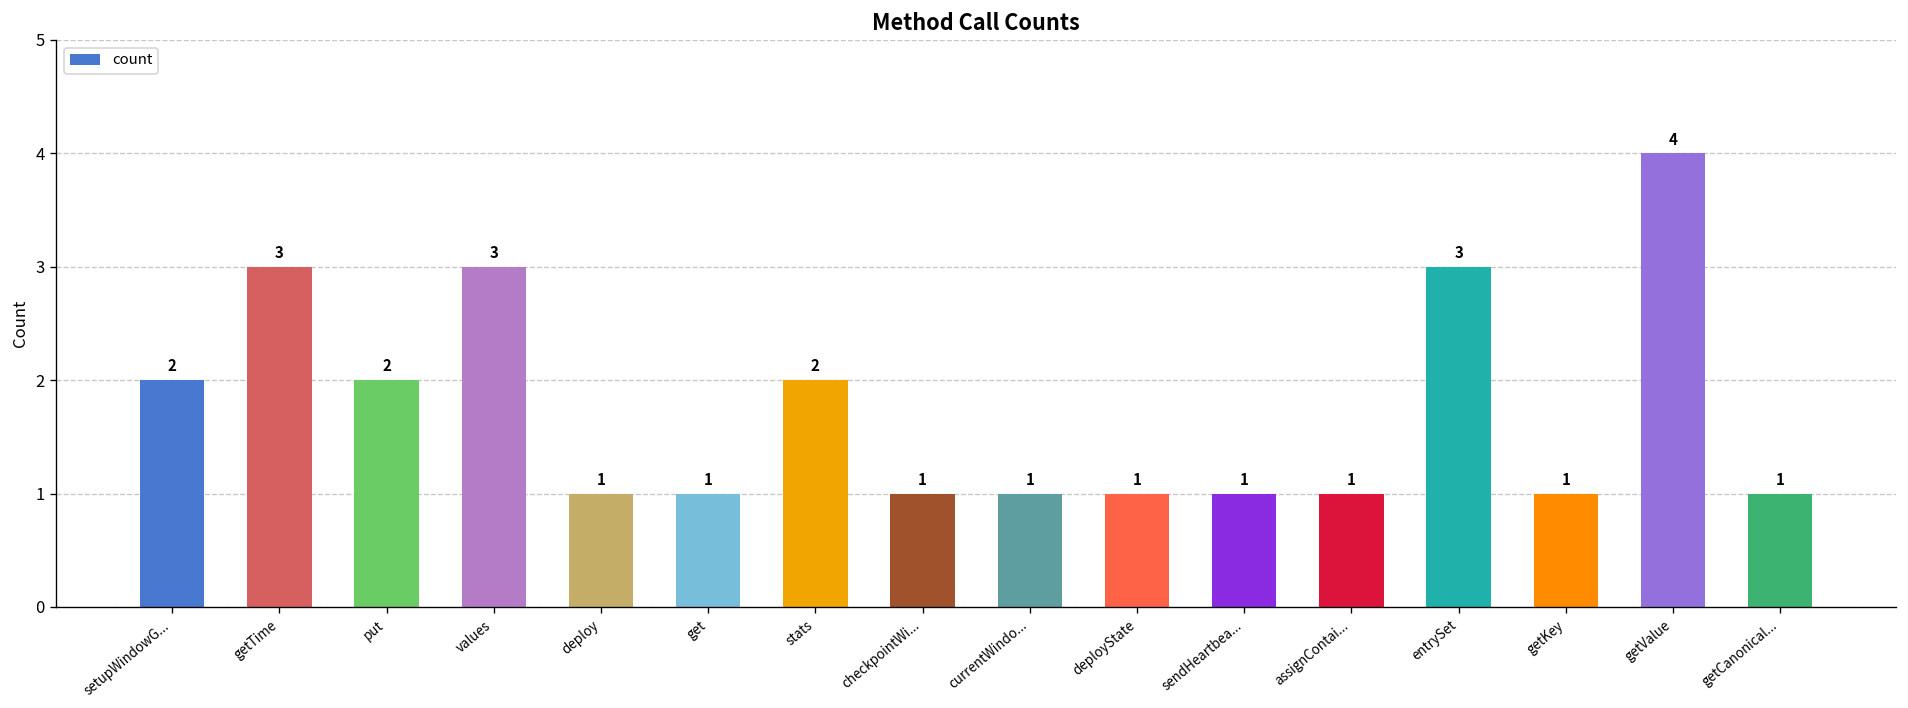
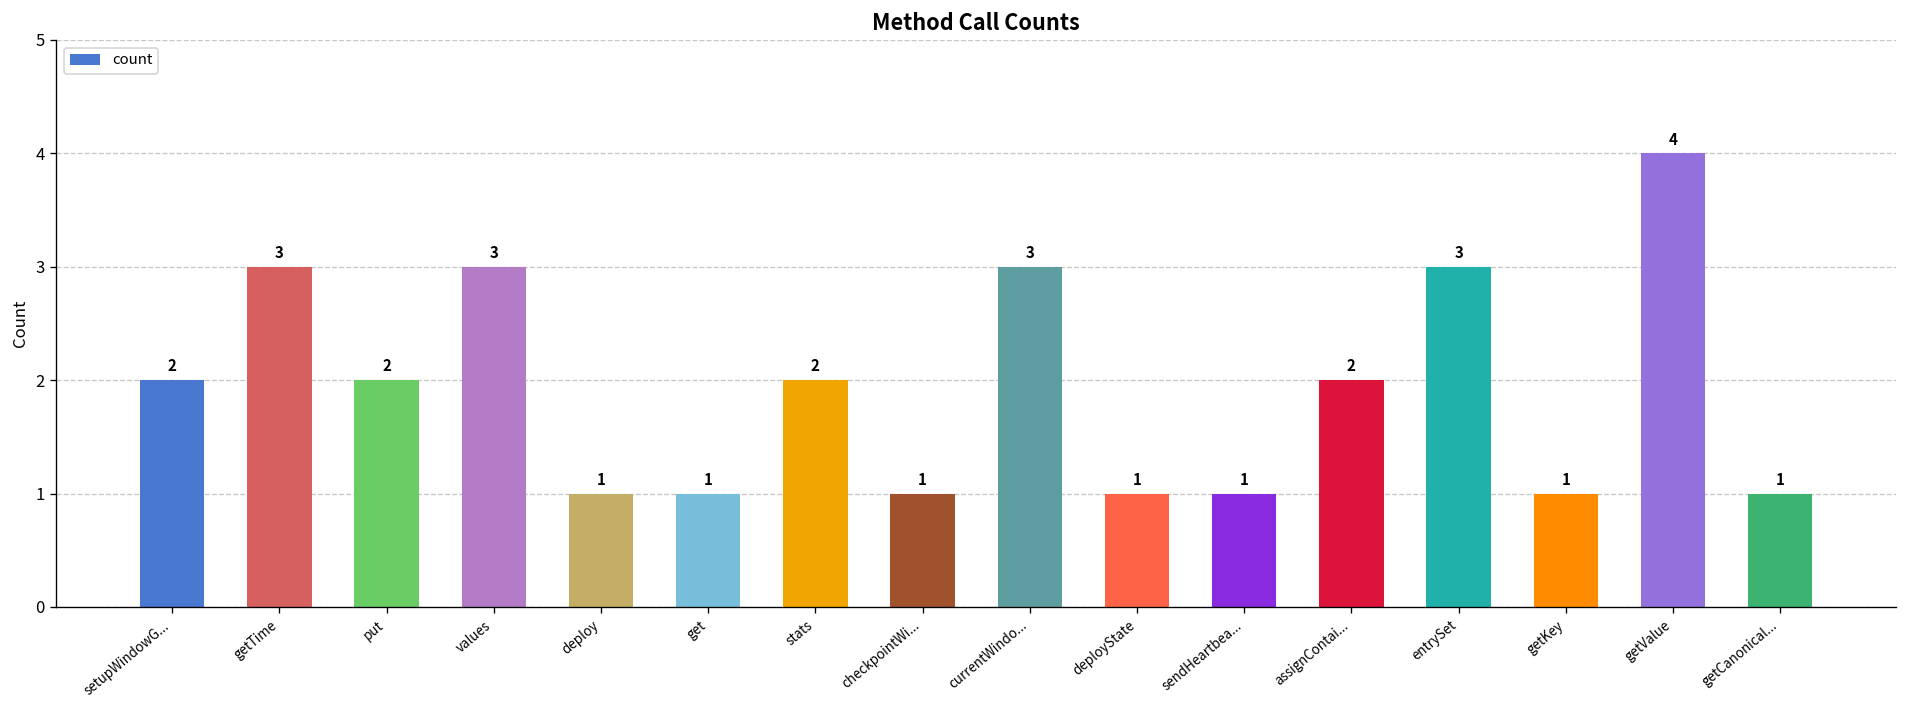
currentWindo...: 1 -> 3
assignContai...: 1 -> 2
